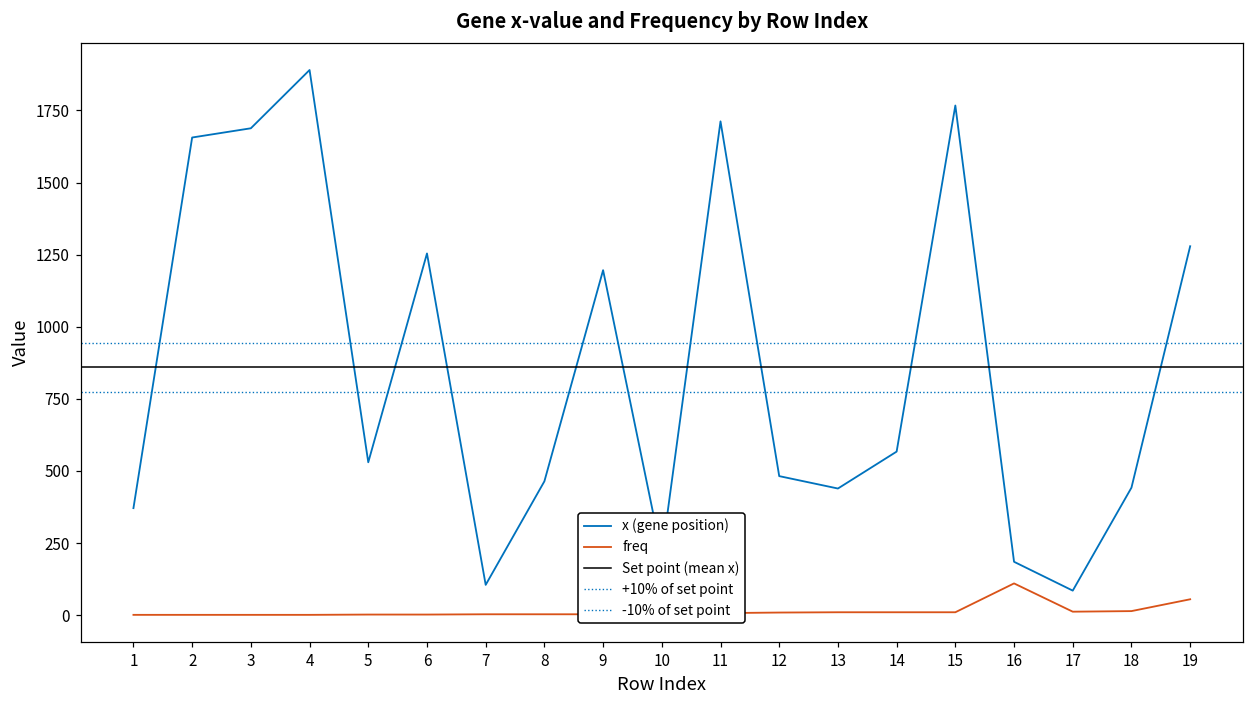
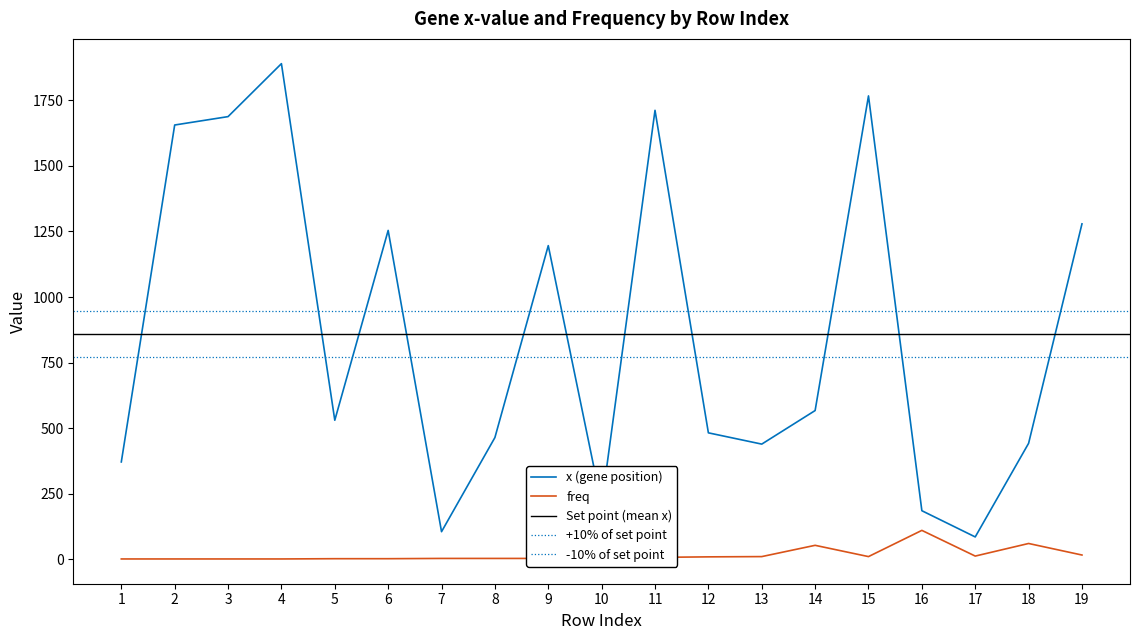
freq, 14: 10 -> 50
freq, 18: 10 -> 60
freq, 19: 60 -> 20
